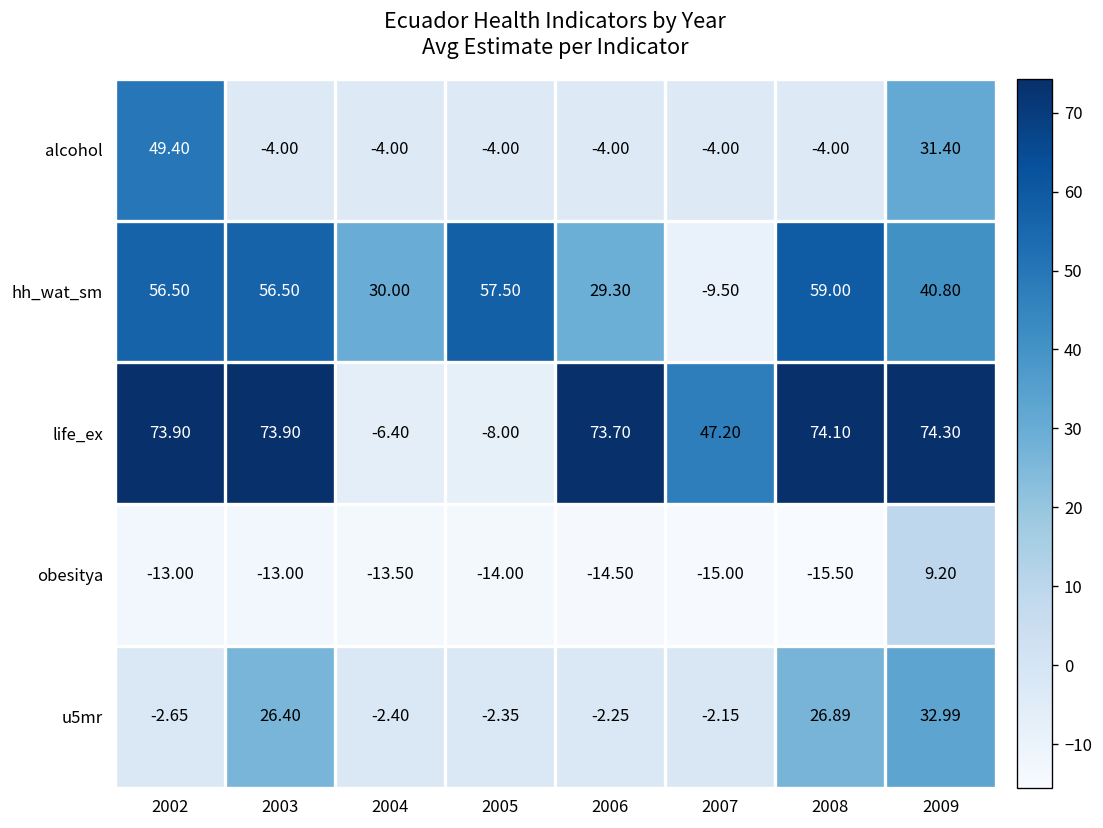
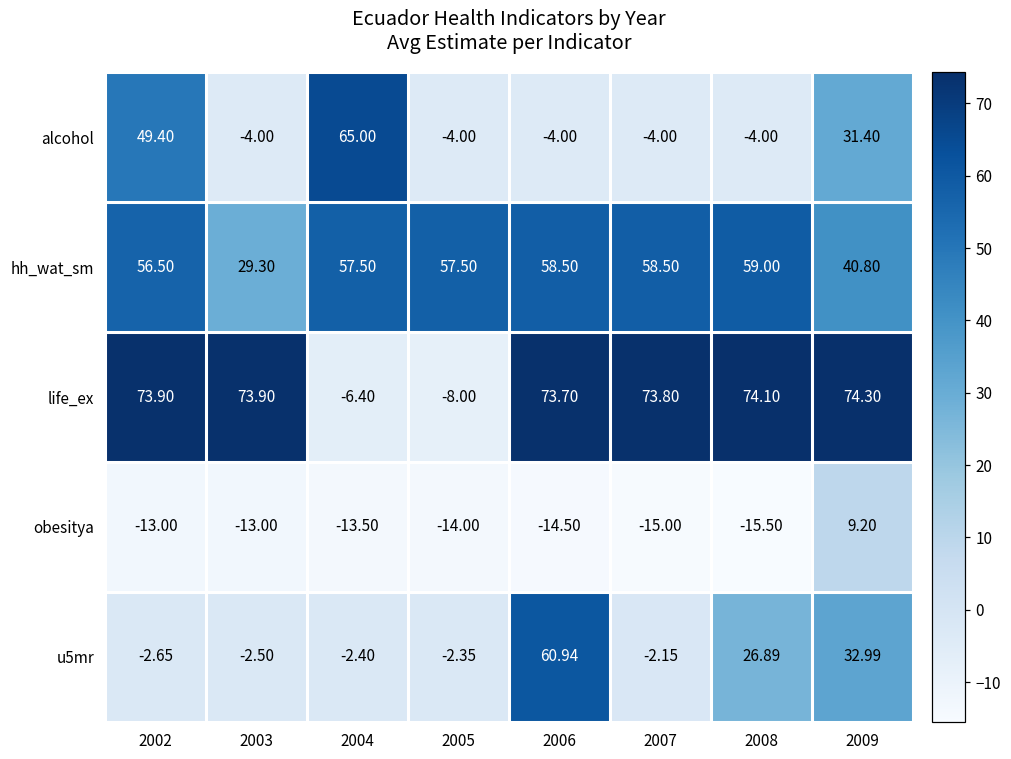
alcohol, 2004: -4.00 -> 65.00
hh_wat_sm, 2003: 56.50 -> 29.30
hh_wat_sm, 2004: 30.00 -> 57.50
hh_wat_sm, 2006: 29.30 -> 58.50
hh_wat_sm, 2007: -9.50 -> 58.50
life_ex, 2007: 47.20 -> 73.80
u5mr, 2003: 26.40 -> -2.50
u5mr, 2006: -2.25 -> 60.94
